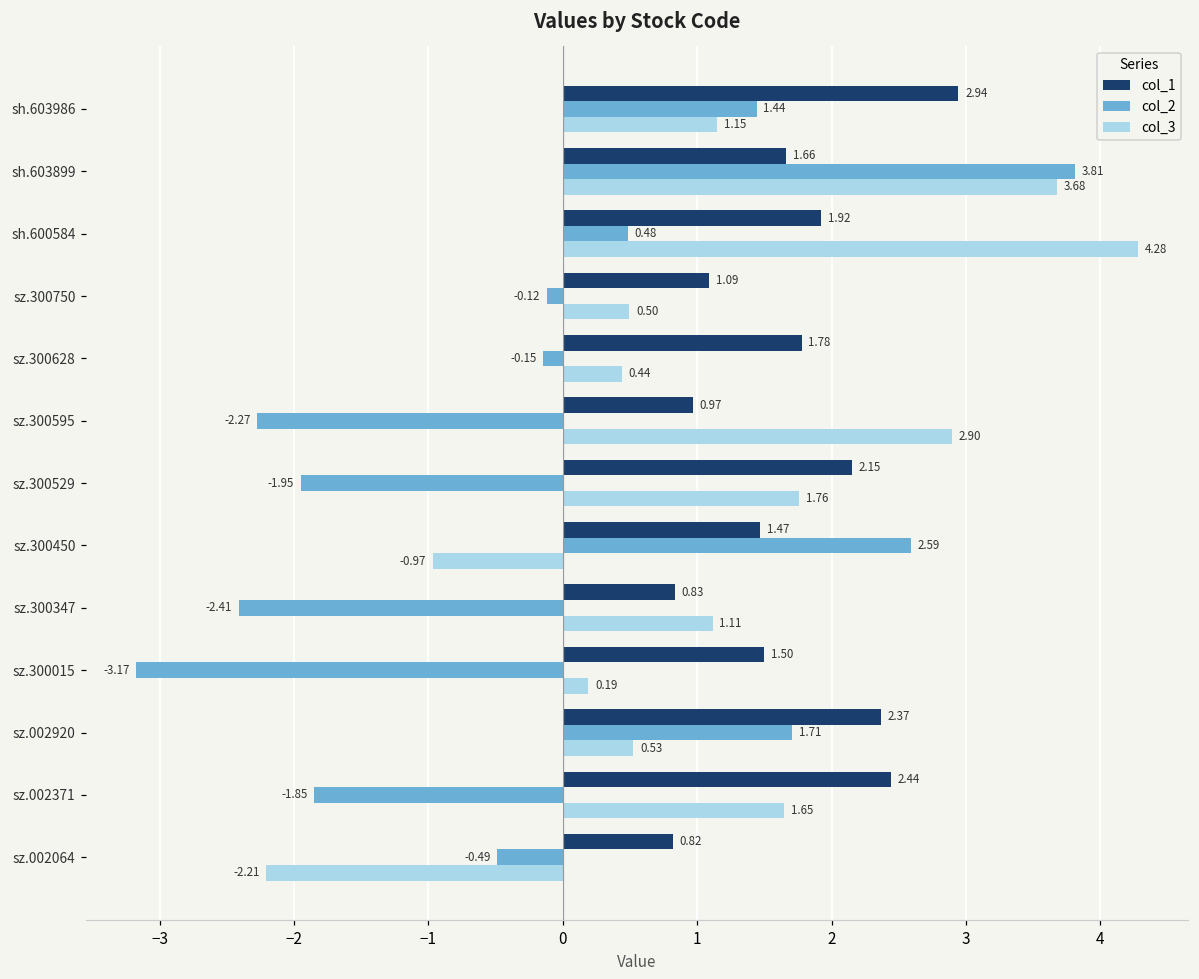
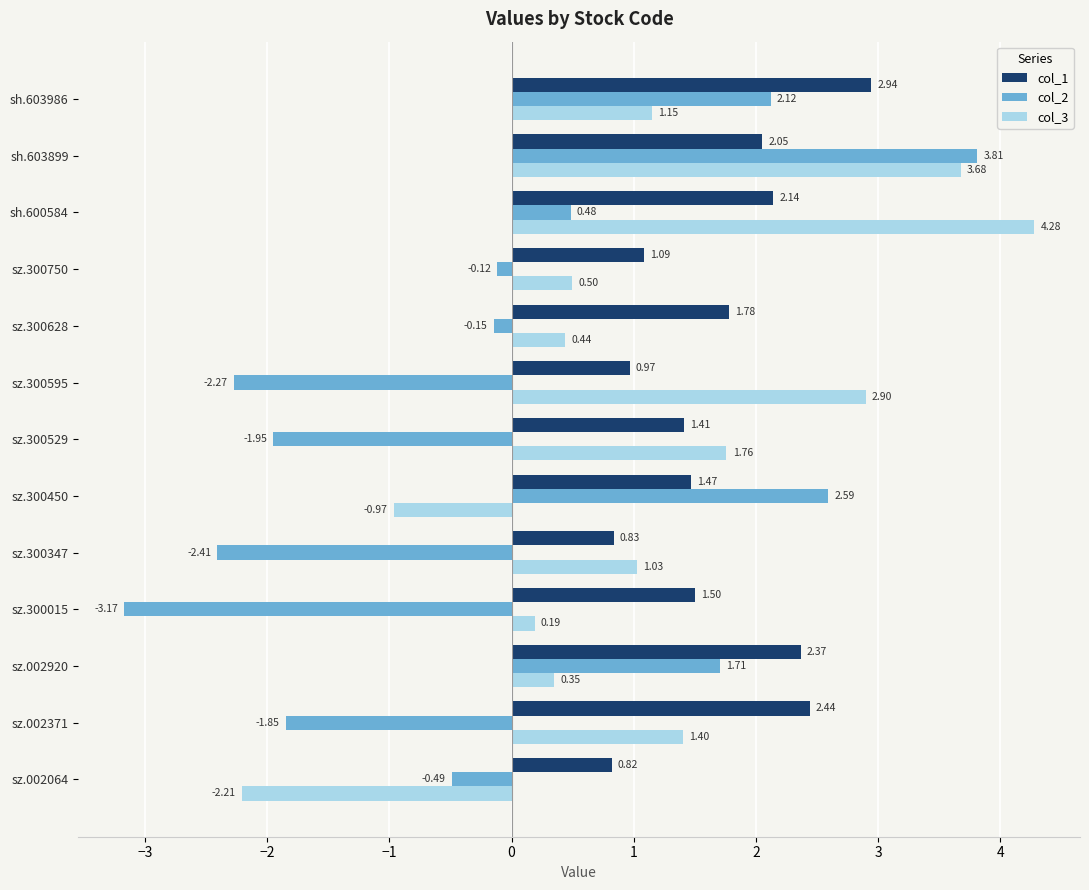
col_2, sh.603986: 1.44 -> 2.12
col_1, sh.603899: 1.66 -> 2.05
col_1, sh.600584: 1.92 -> 2.14
col_1, sz.300529: 2.15 -> 1.41
col_3, sz.300347: 1.11 -> 1.03
col_3, sz.002920: 0.53 -> 0.35
col_3, sz.002371: 1.65 -> 1.40
